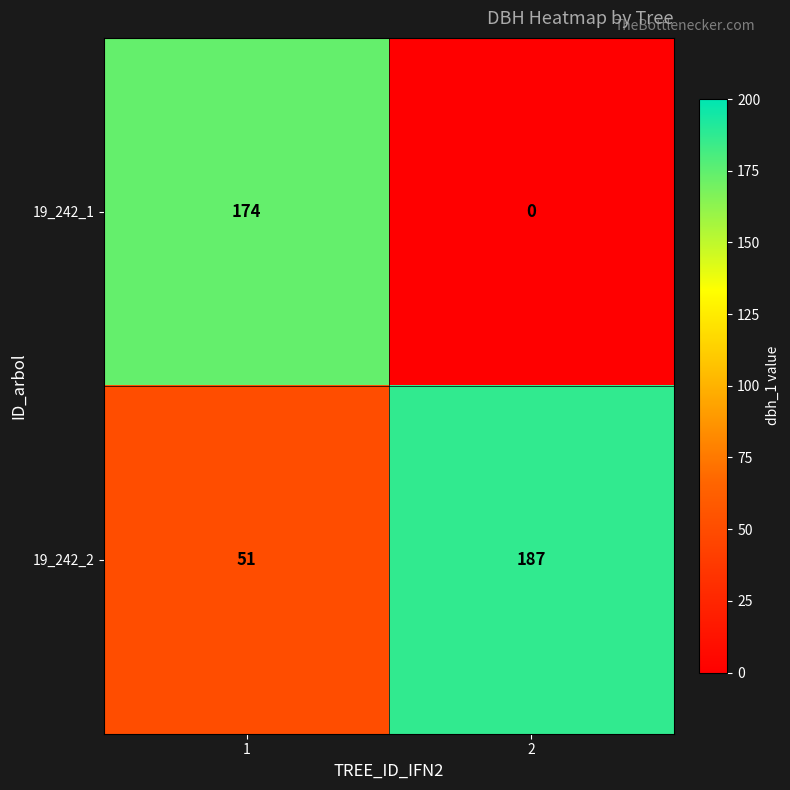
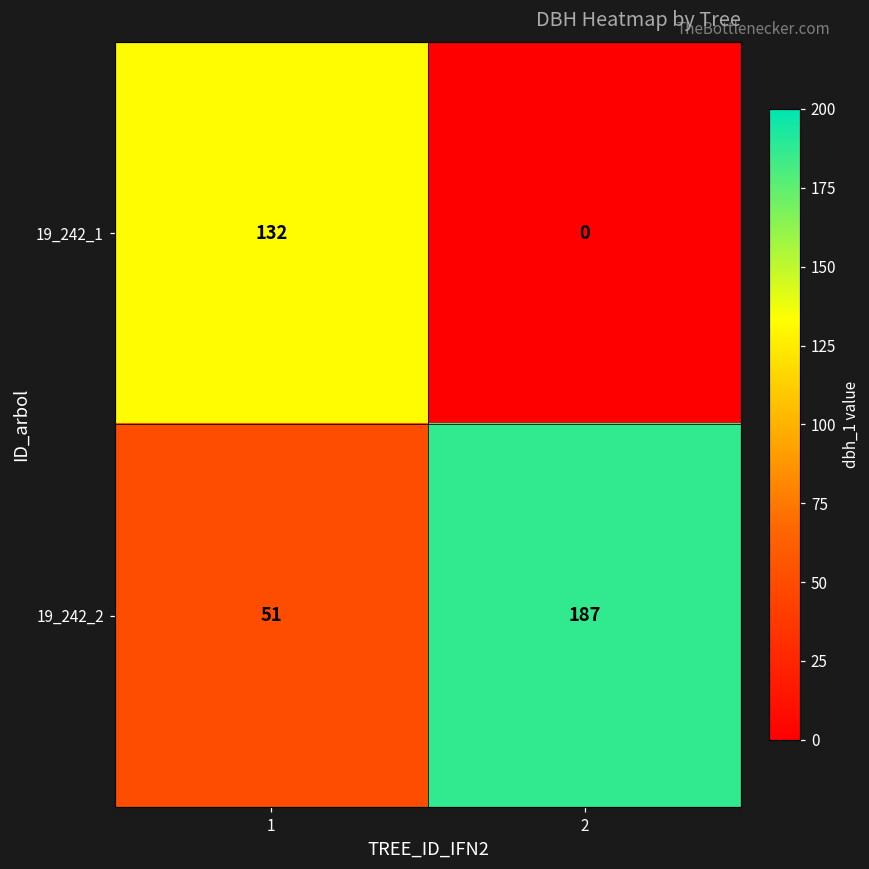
19_242_1, 1: 174 -> 132
